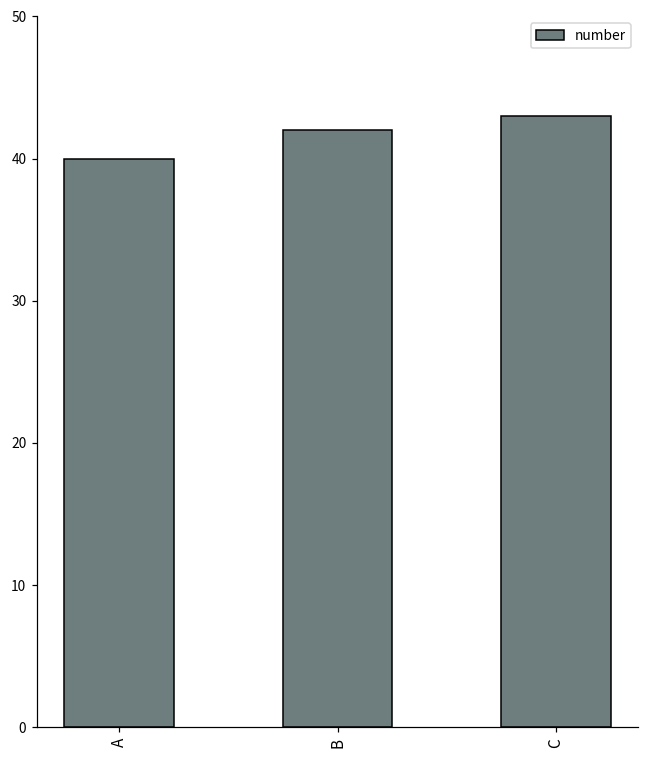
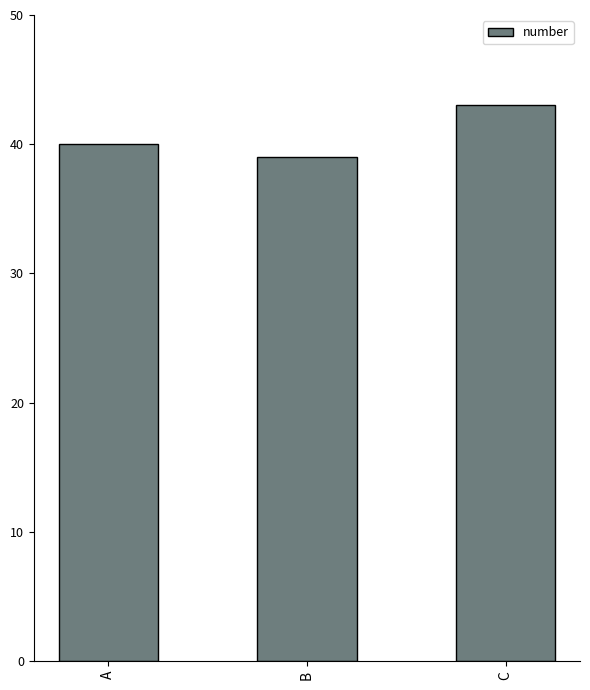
B: 42 -> 39
